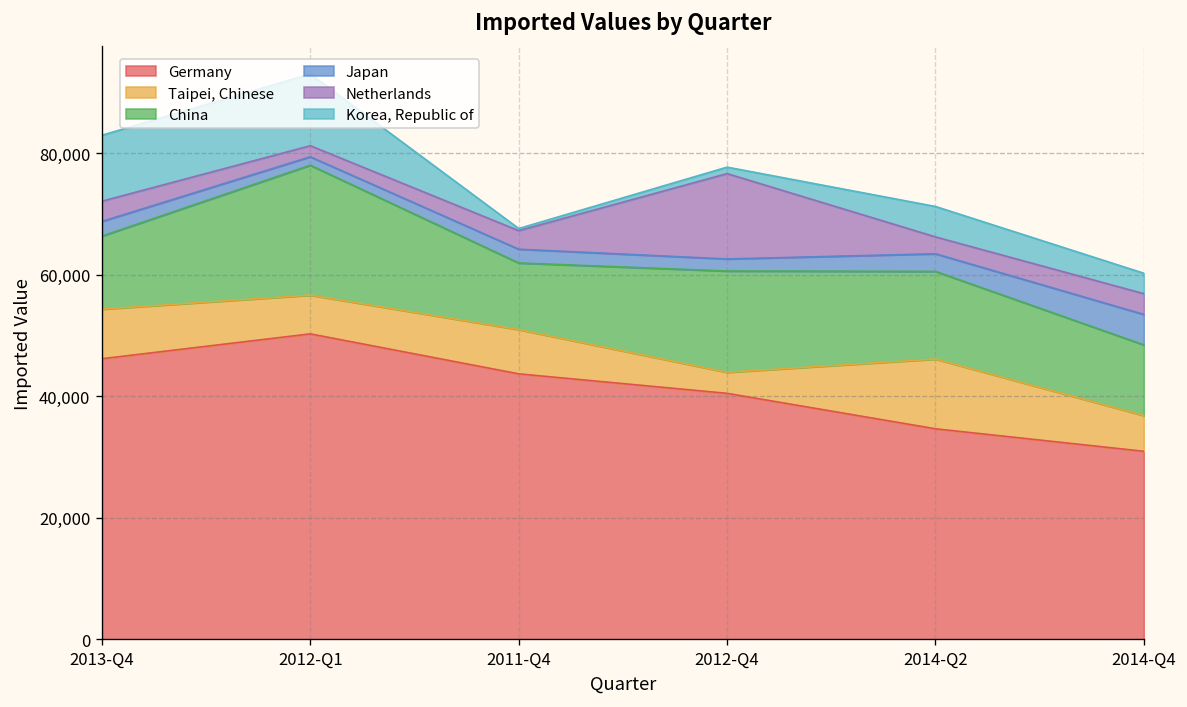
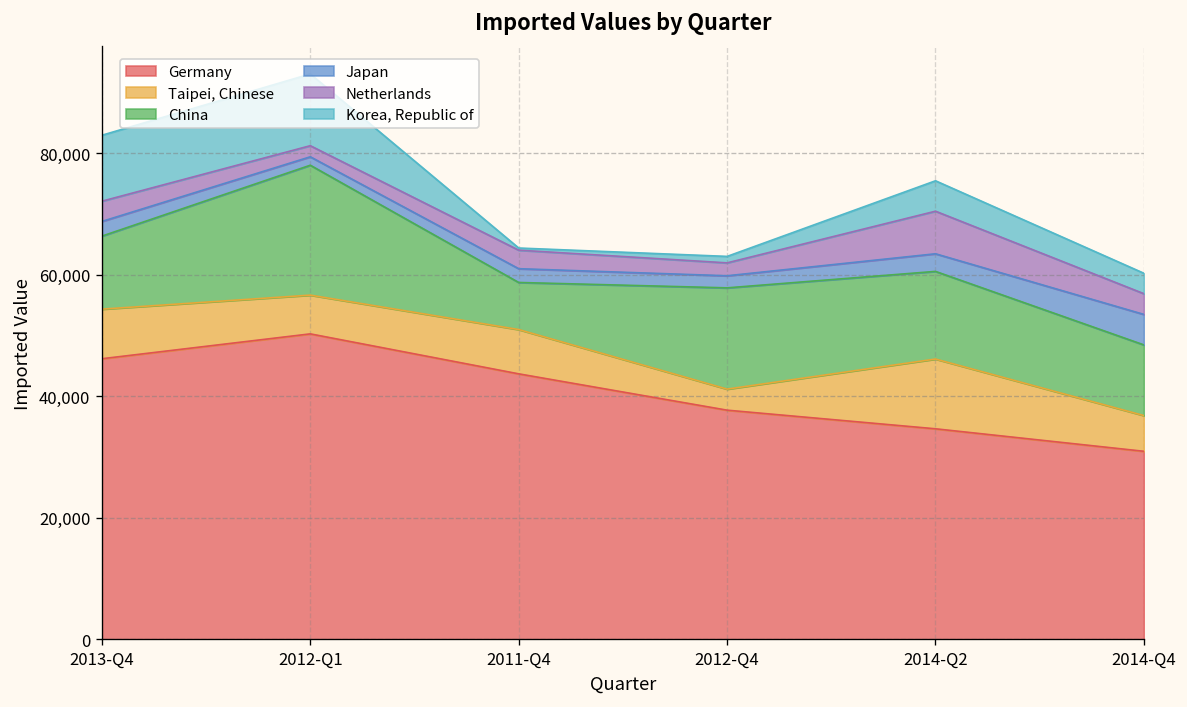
China, 2011-Q4: 11,000 -> 8,000
Germany, 2012-Q4: 41,000 -> 38,000
Netherlands, 2012-Q4: 14,000 -> 2,000
Netherlands, 2014-Q2: 3,000 -> 7,000
